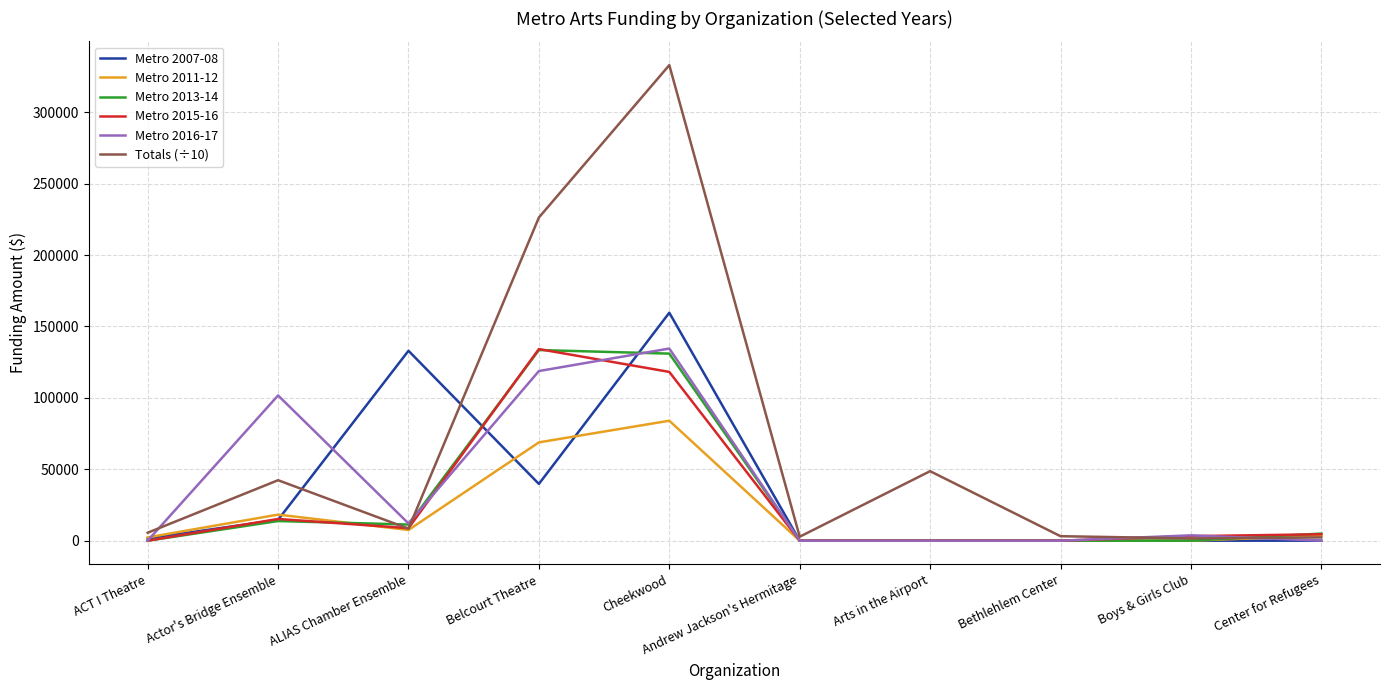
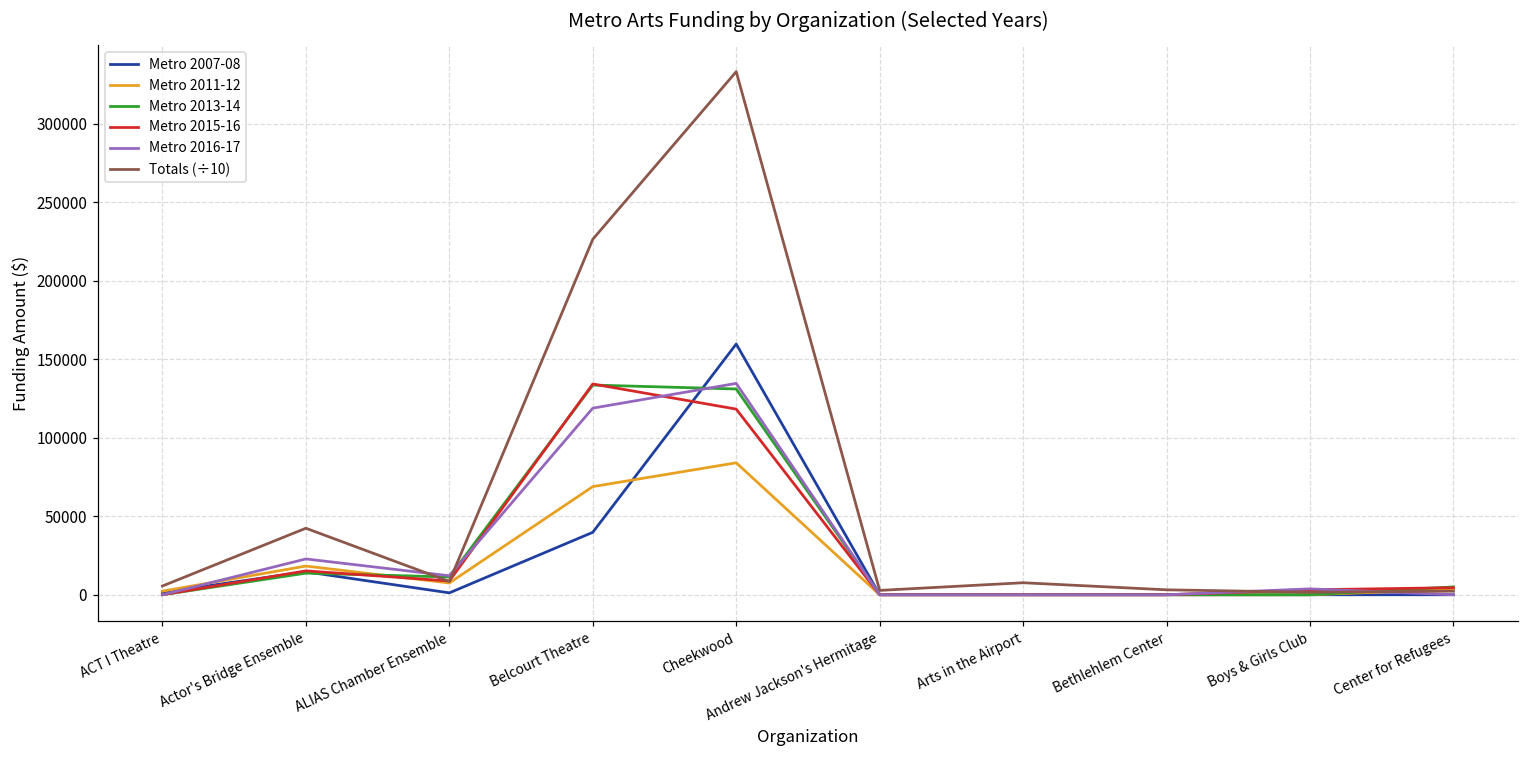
Metro 2016-17, Actor's Bridge Ensemble: 102000 -> 23000
Metro 2007-08, ALIAS Chamber Ensemble: 133000 -> 1000
Totals (÷10), Arts in the Airport: 49000 -> 8000
